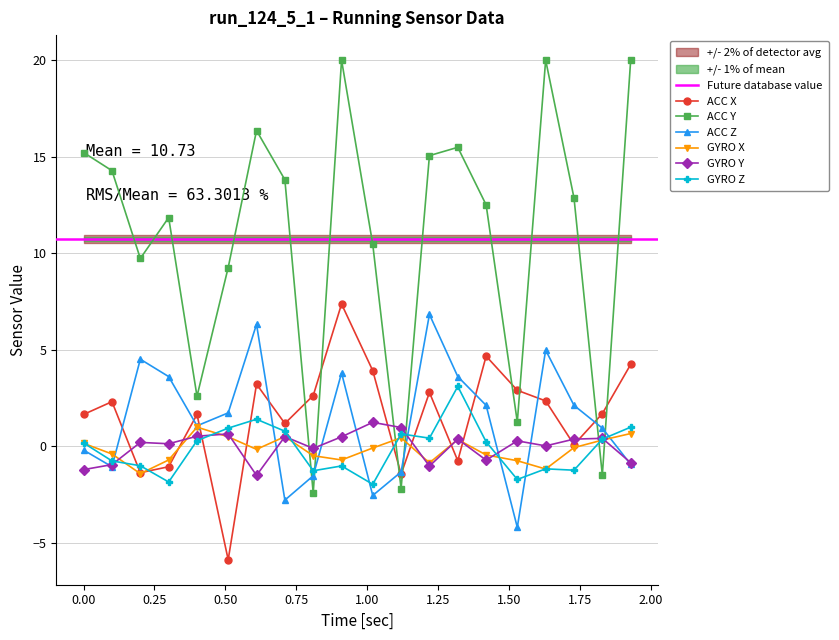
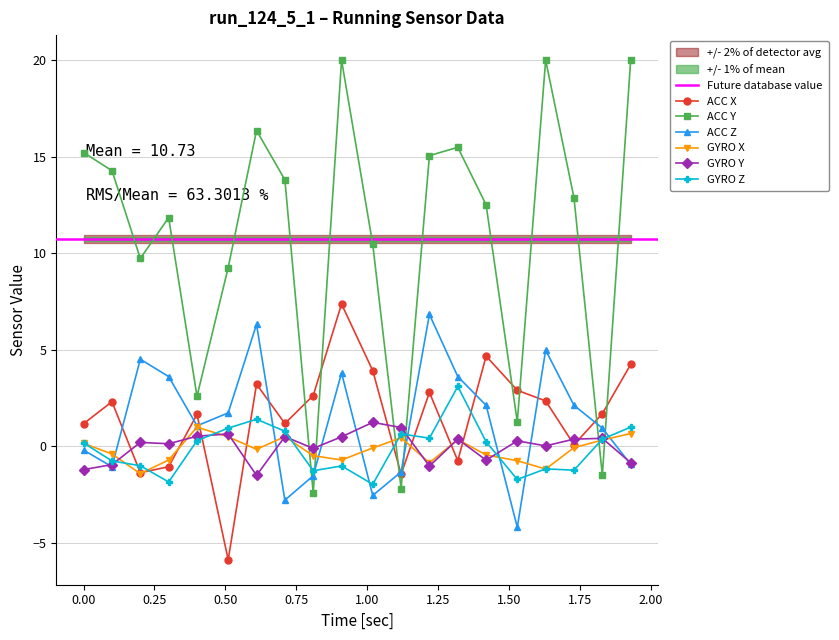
ACC X, 0.00: 1.7 -> 1.2
